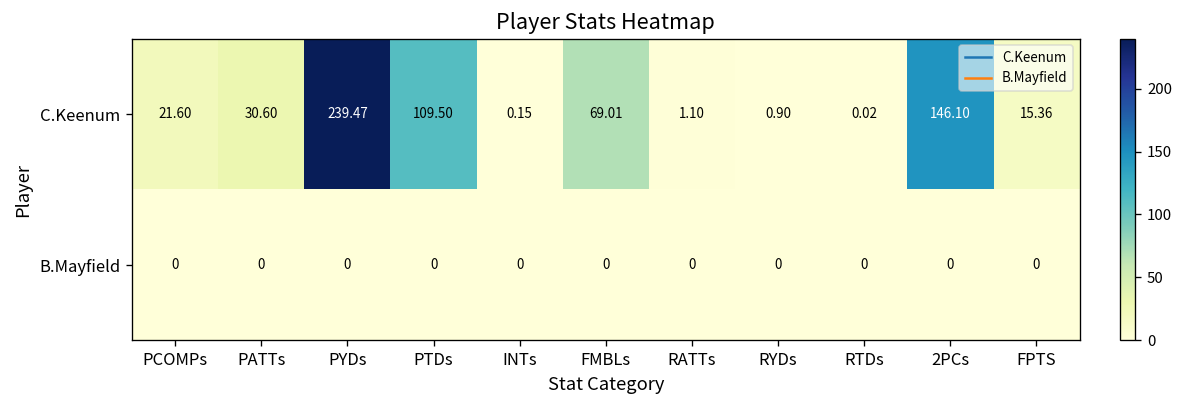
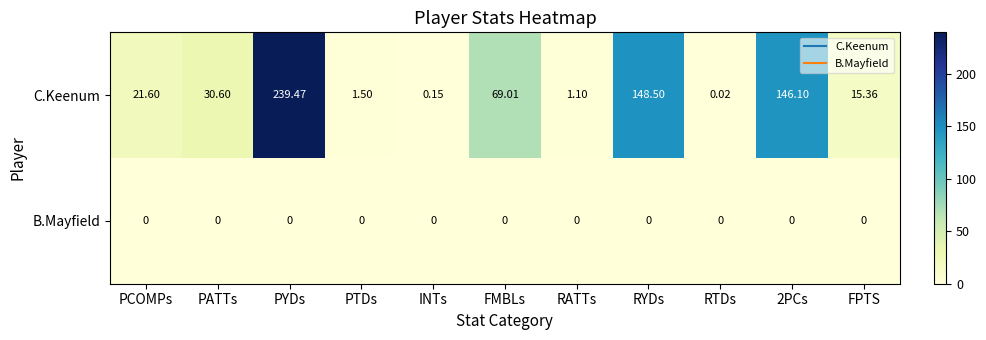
C.Keenum, PTDs: 109.50 -> 1.50
C.Keenum, RYDs: 0.90 -> 148.50
